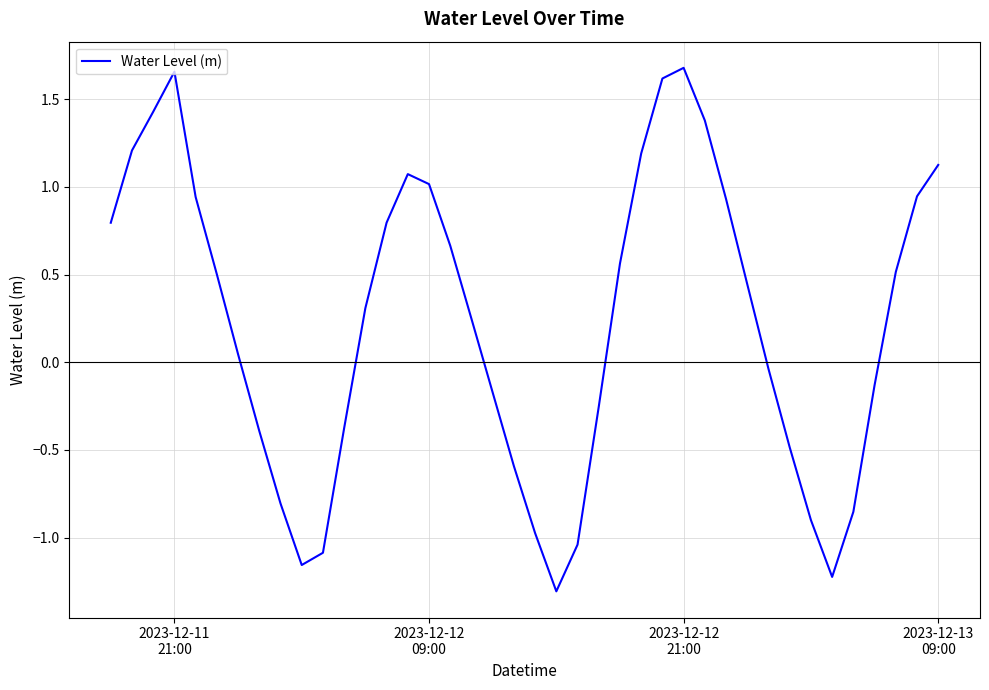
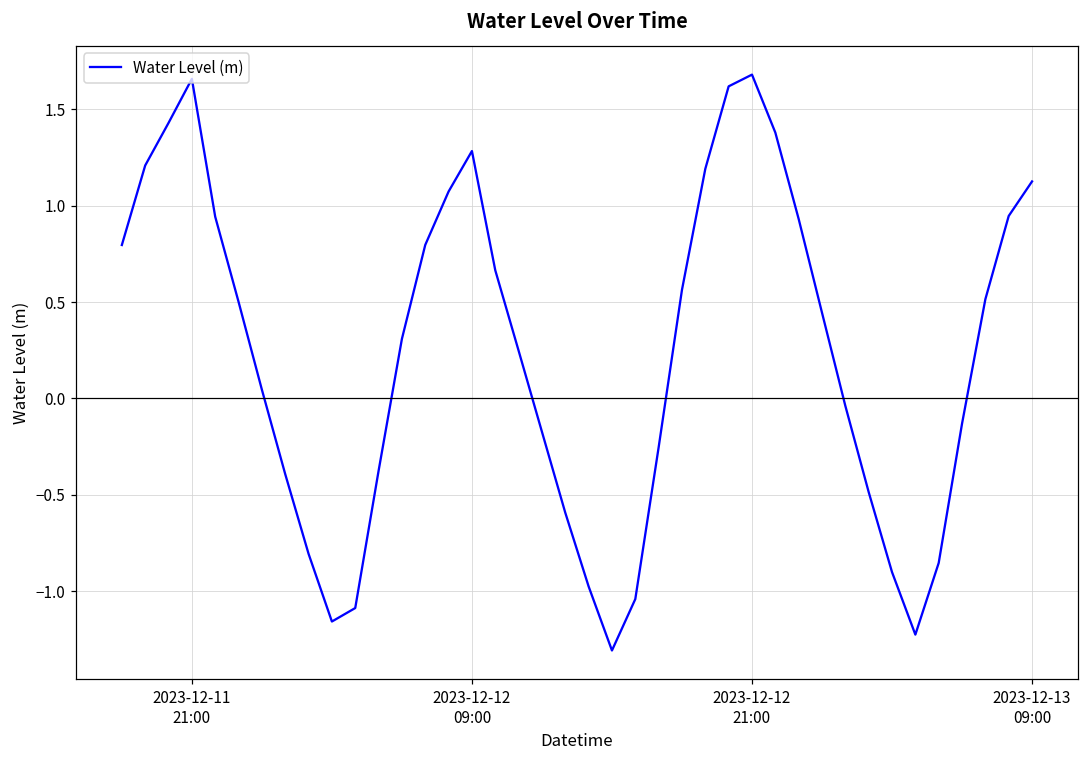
2023-12-12 09:00: 1.02 -> 1.28
